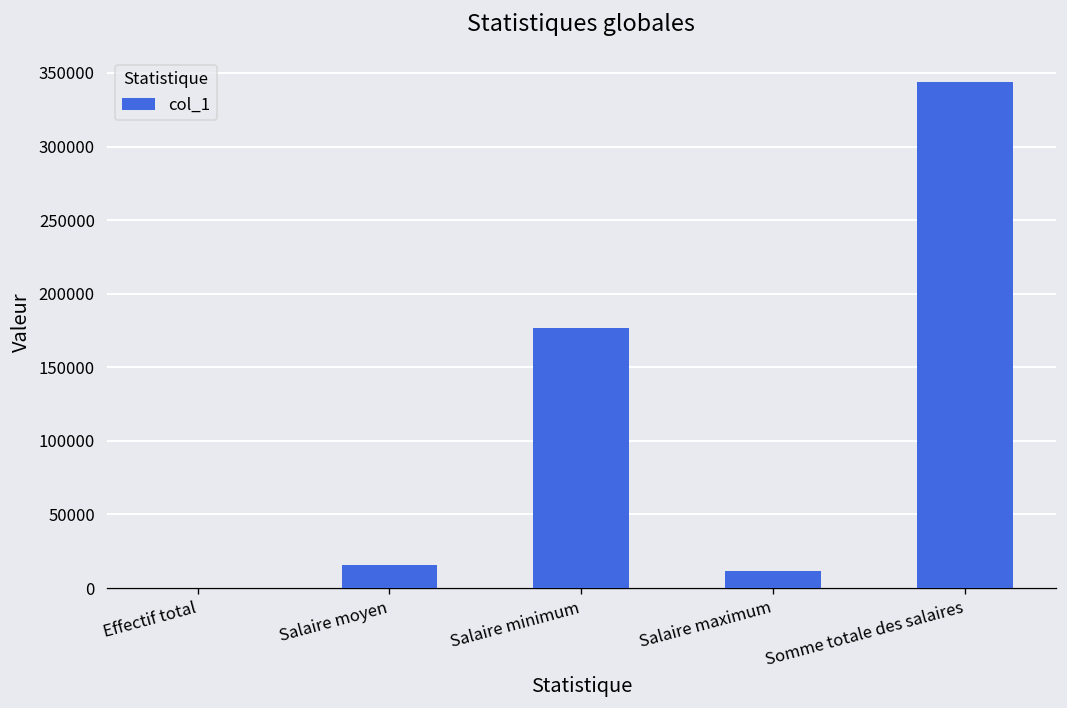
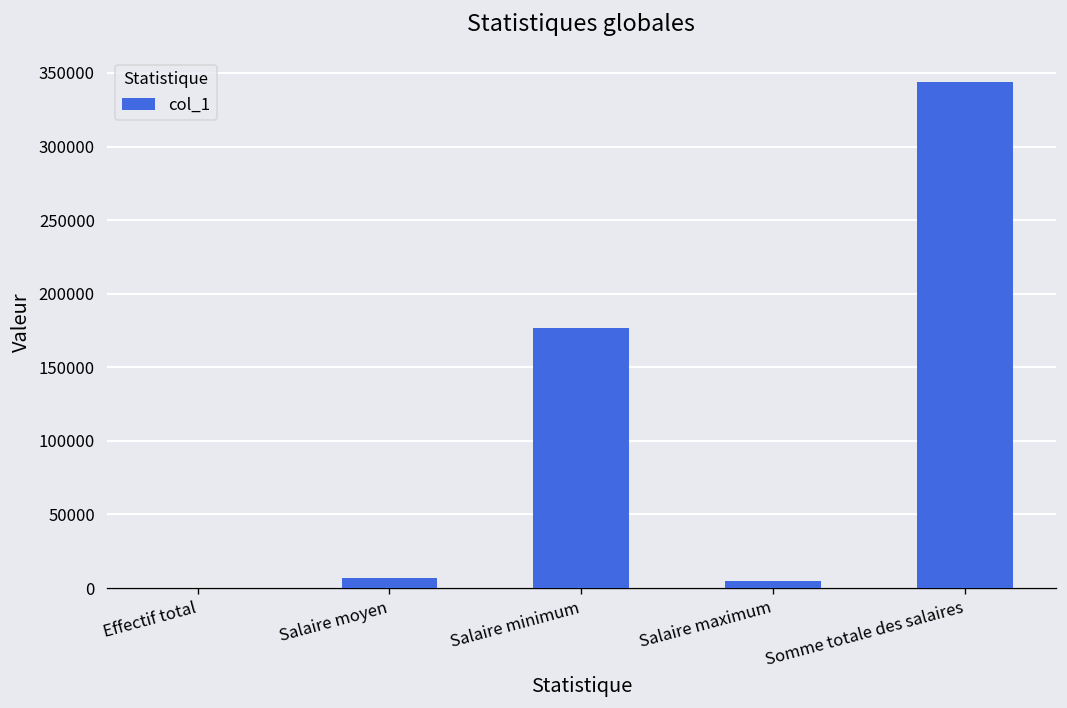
Salaire moyen: 16000 -> 7000
Salaire maximum: 11000 -> 5000
